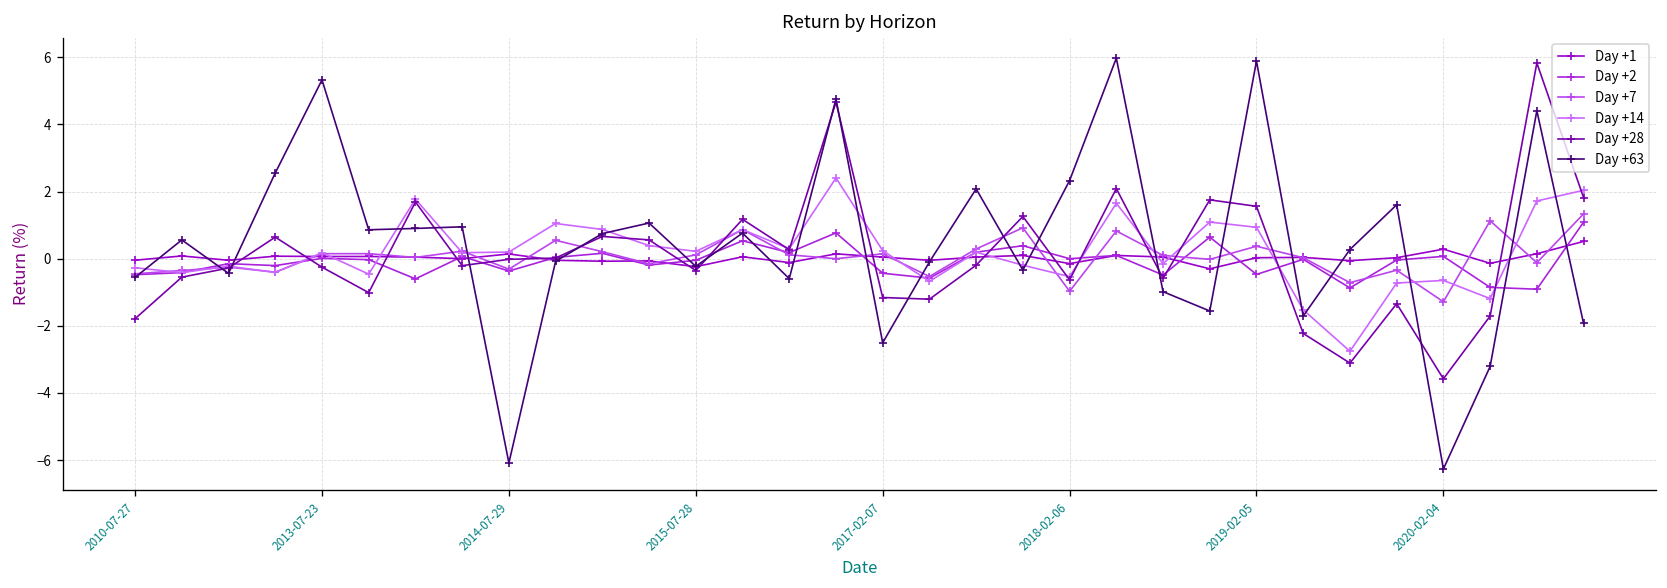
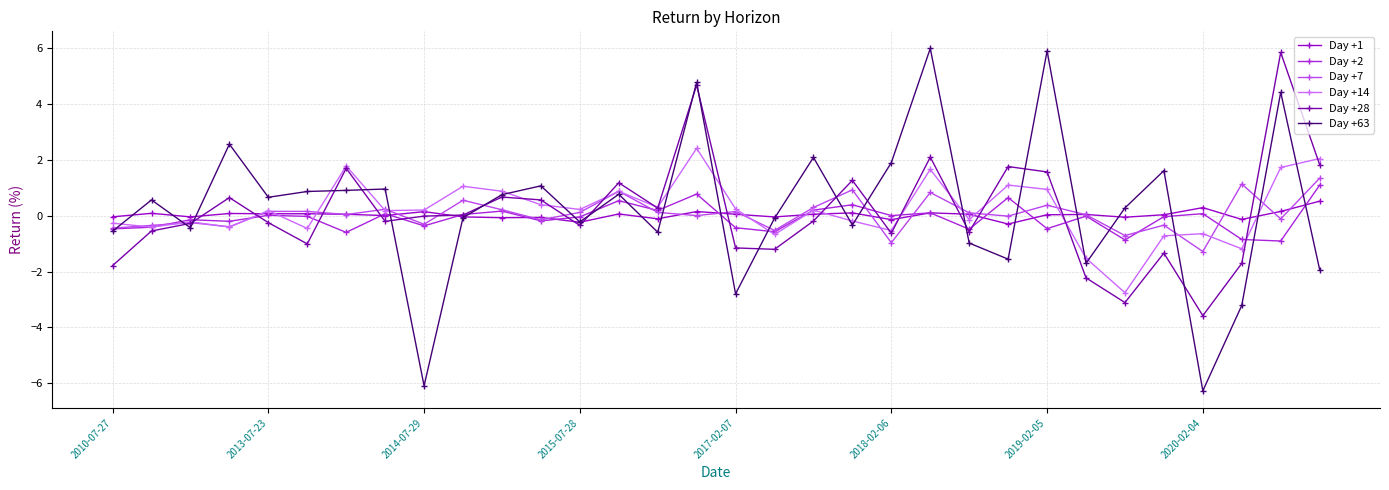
Day +63, 2013-07-23: 5.3 -> 0.7
Day +63, 2017-02-07: -2.5 -> -2.8
Day +63, 2018-02-06: 2.3 -> 1.9
